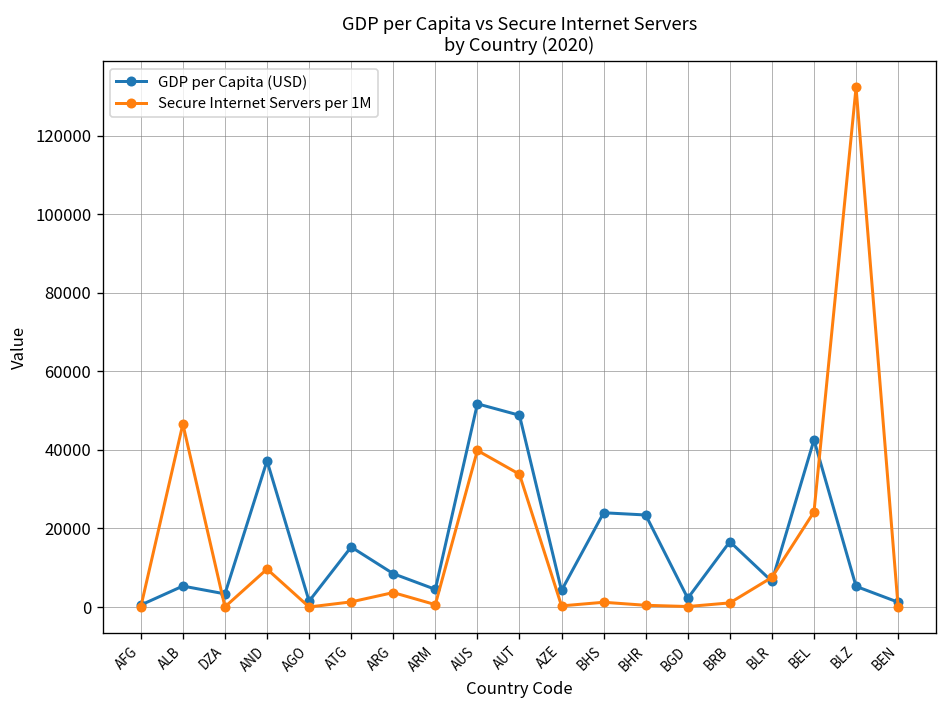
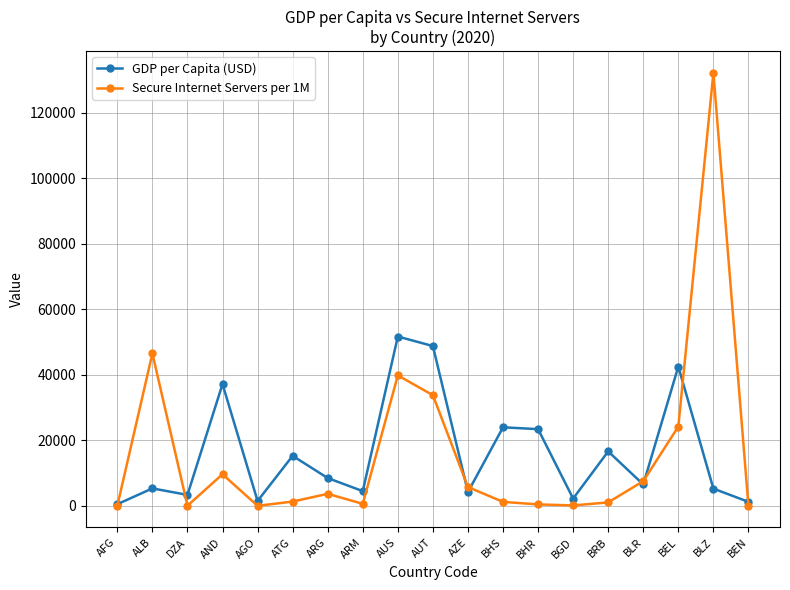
Secure Internet Servers per 1M, AZE: 0 -> 6000
